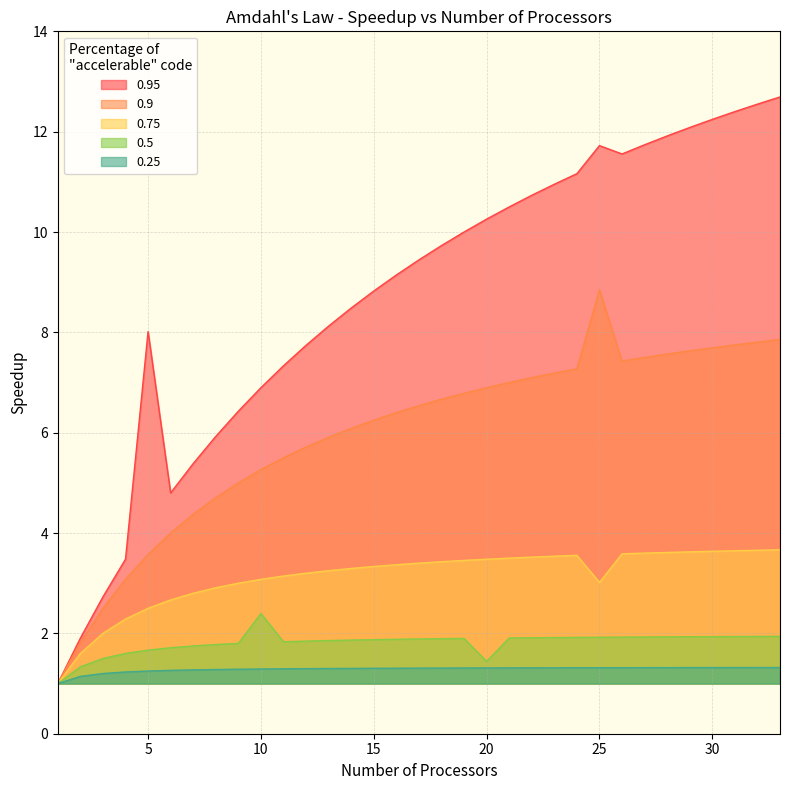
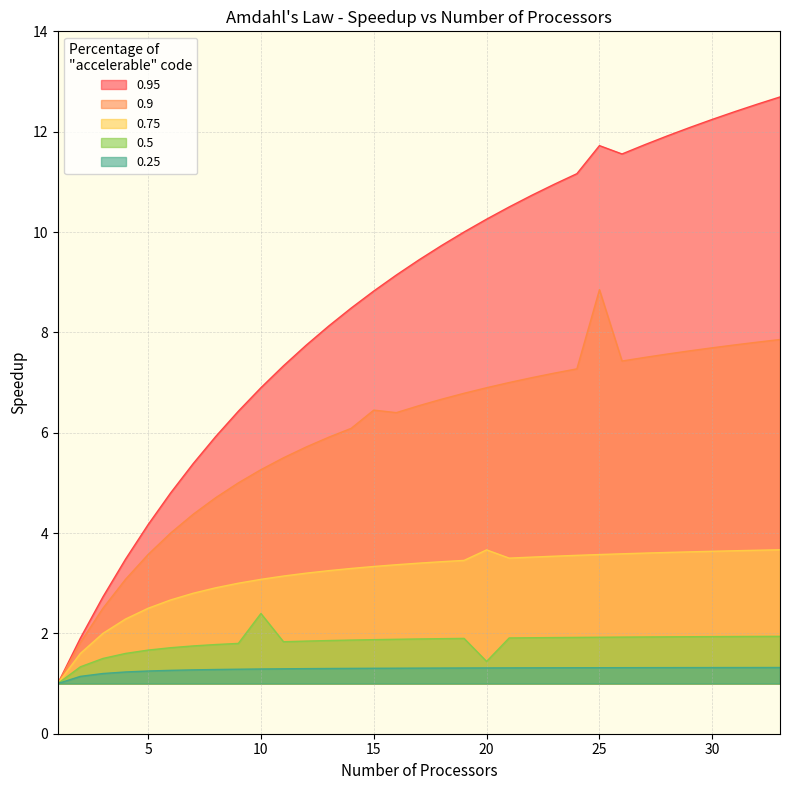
0.95, 5: 8.0 -> 4.2
0.9, 15: 6.3 -> 6.5
0.75, 20: 3.5 -> 3.7
0.75, 25: 3.0 -> 3.6
